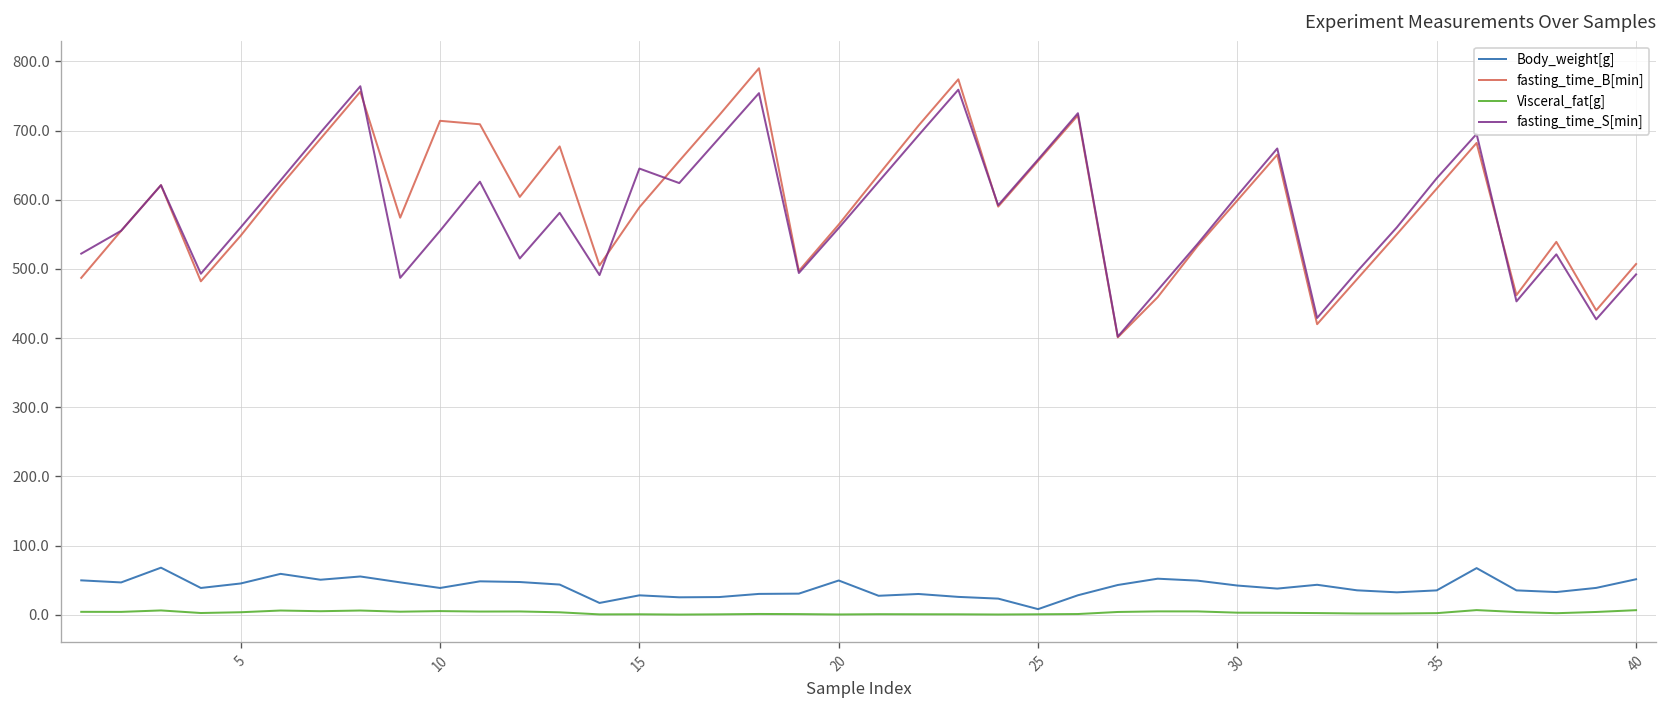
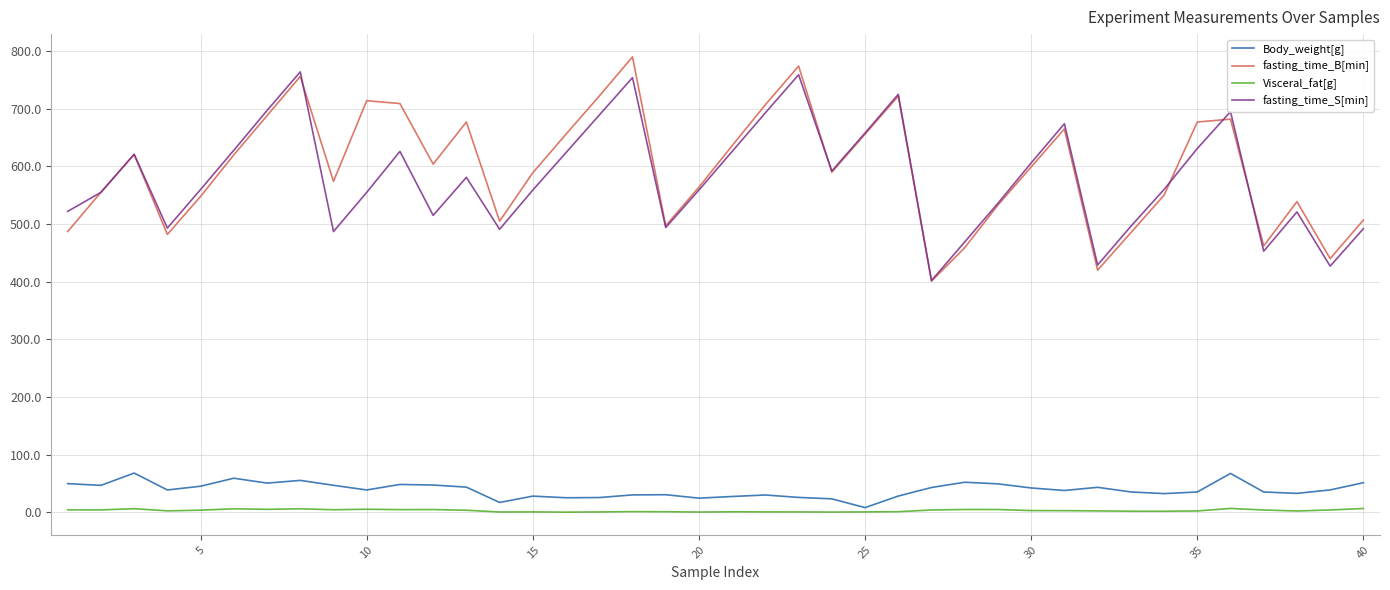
fasting_time_S[min], 15: 650 -> 560
Body_weight[g], 20: 50 -> 20
fasting_time_B[min], 35: 620 -> 680
